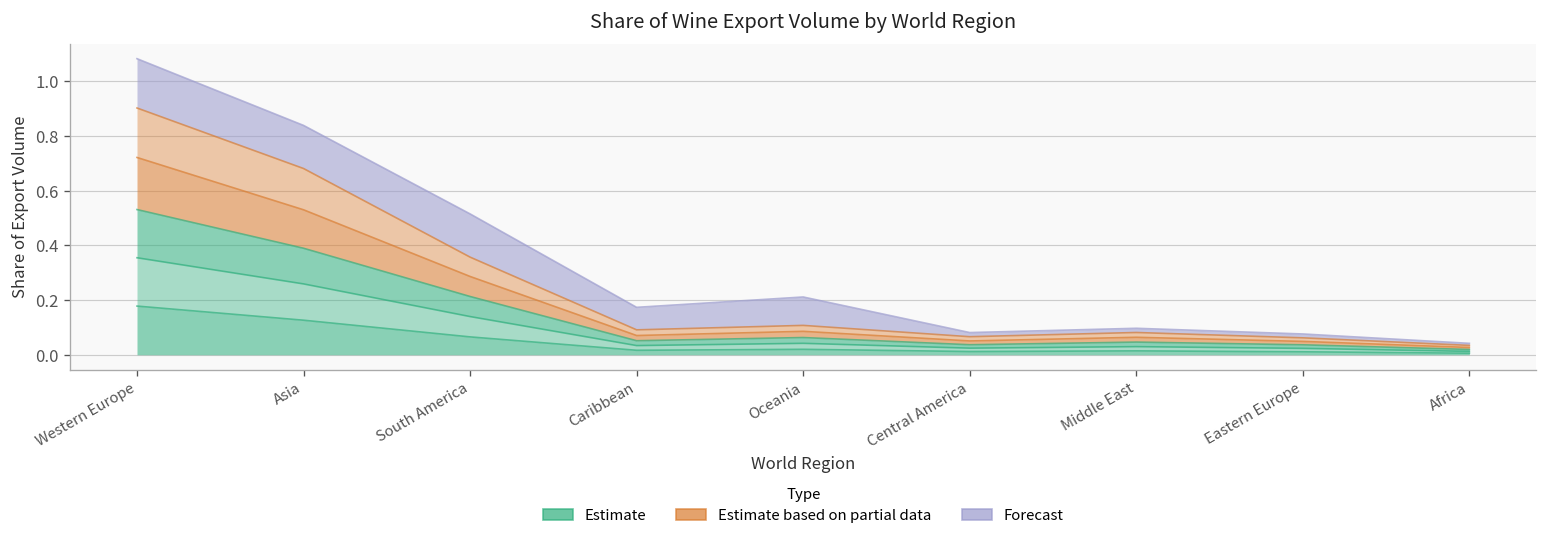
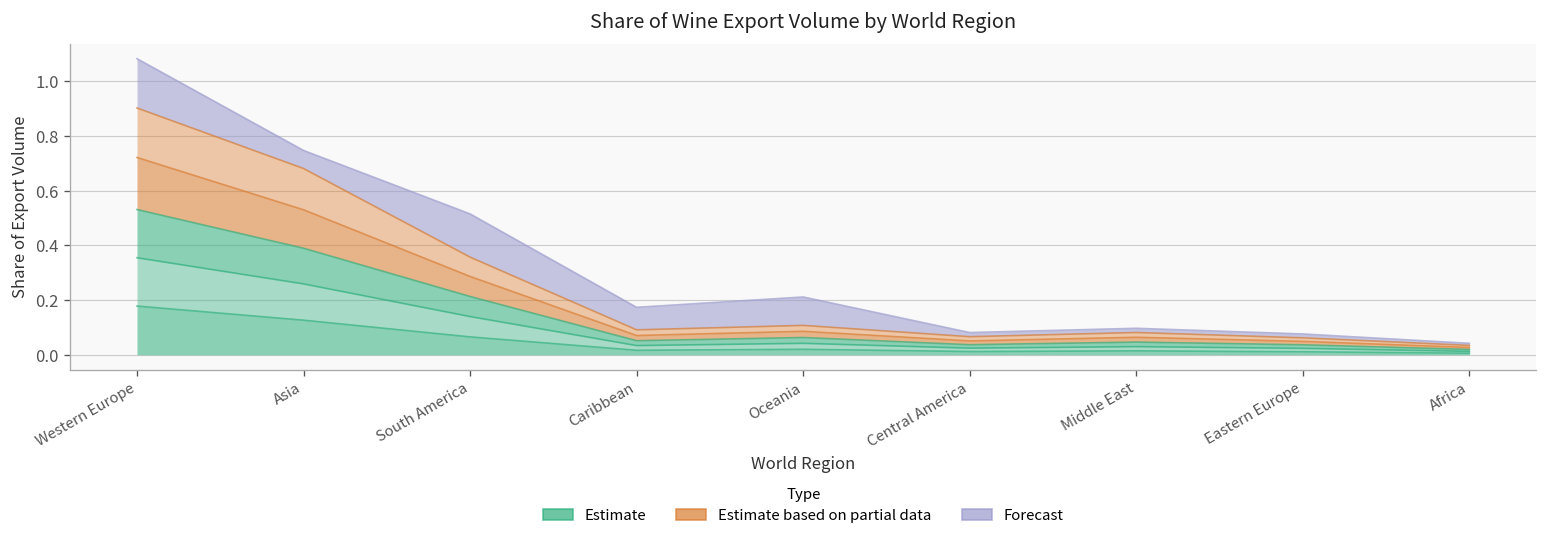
Forecast, Asia: 0.16 -> 0.07
